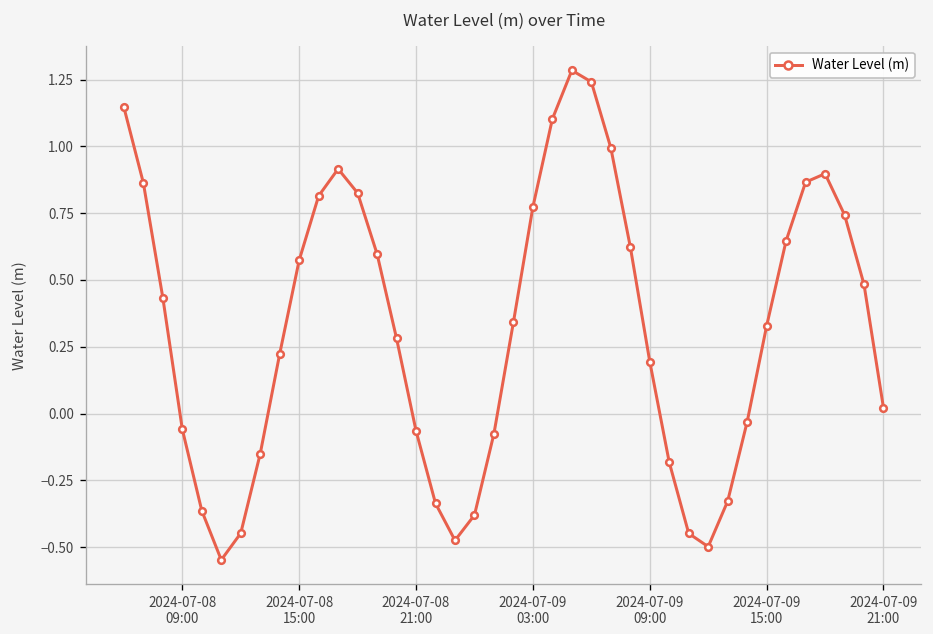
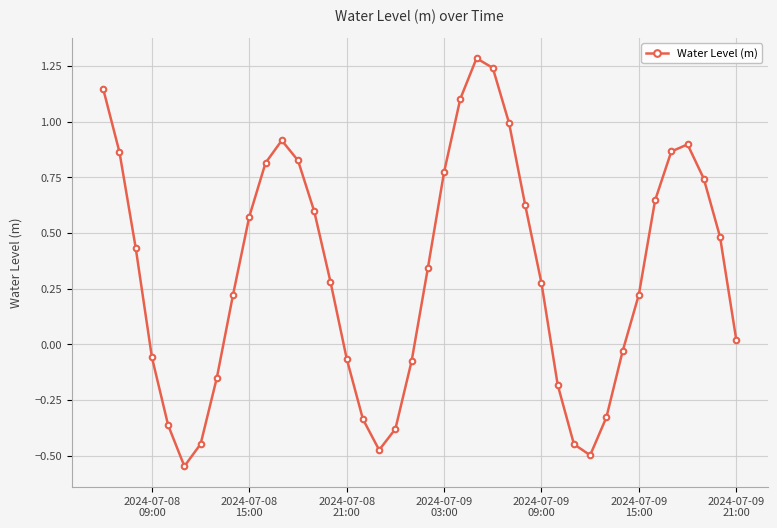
2024-07-09 09:00: 0.19 -> 0.28
2024-07-09 15:00: 0.33 -> 0.22
